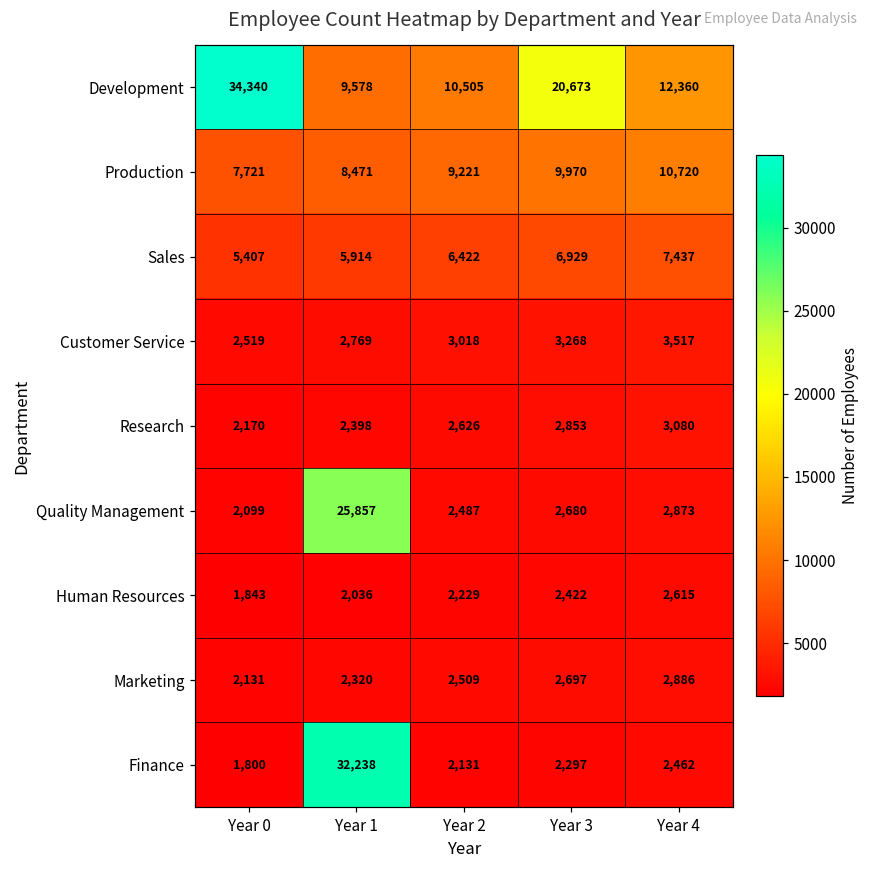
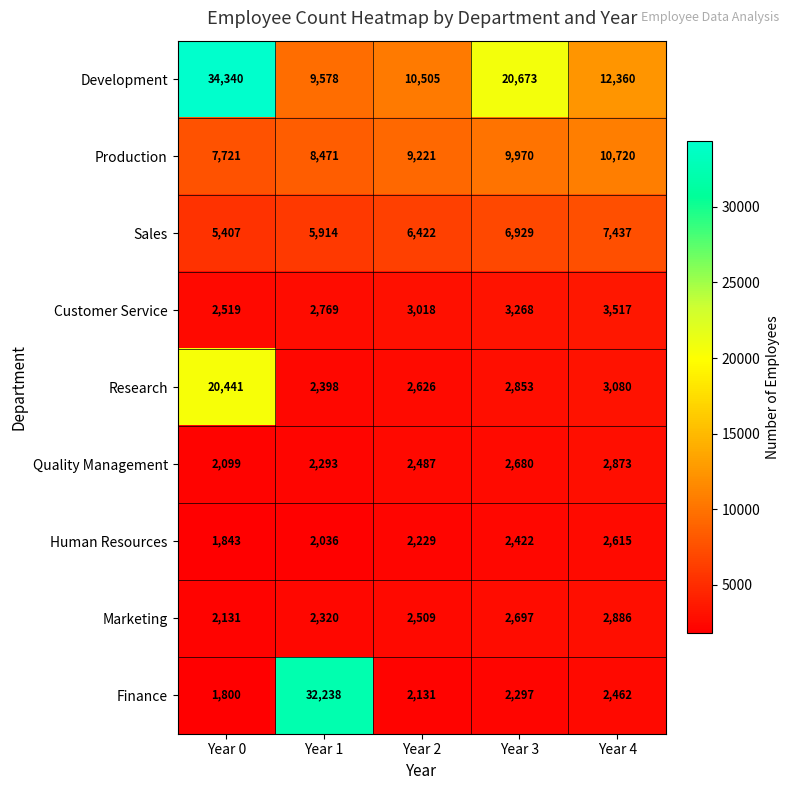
Research, Year 0: 2,170 -> 20,441
Quality Management, Year 1: 25,857 -> 2,293
